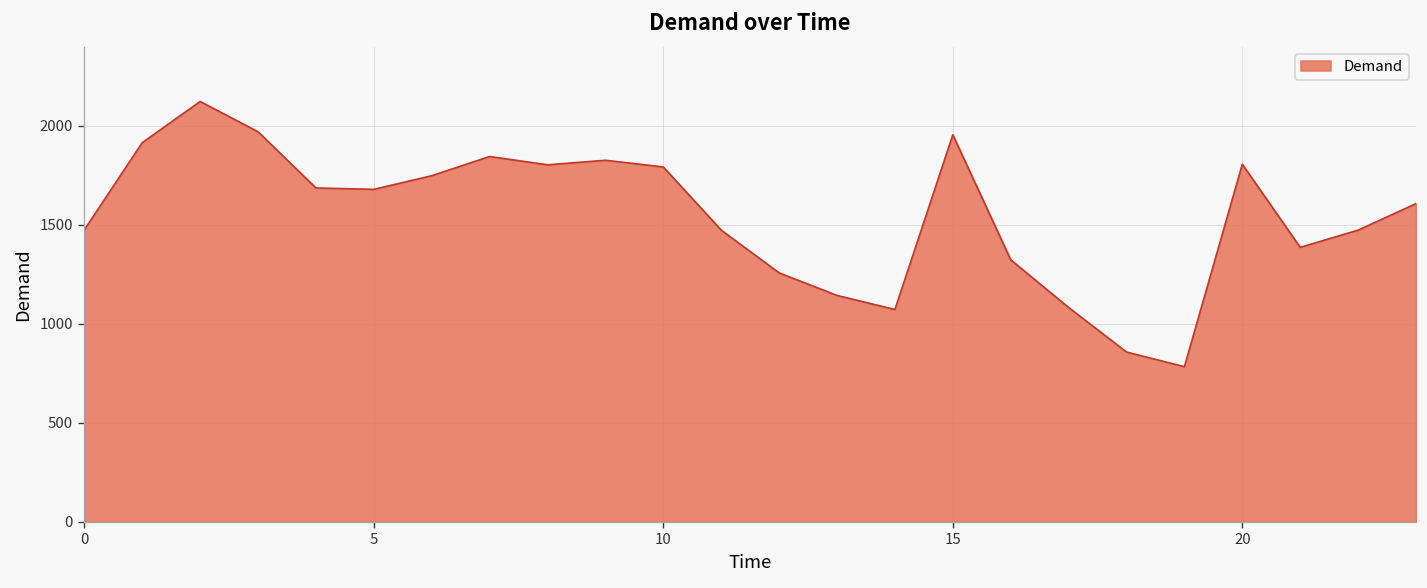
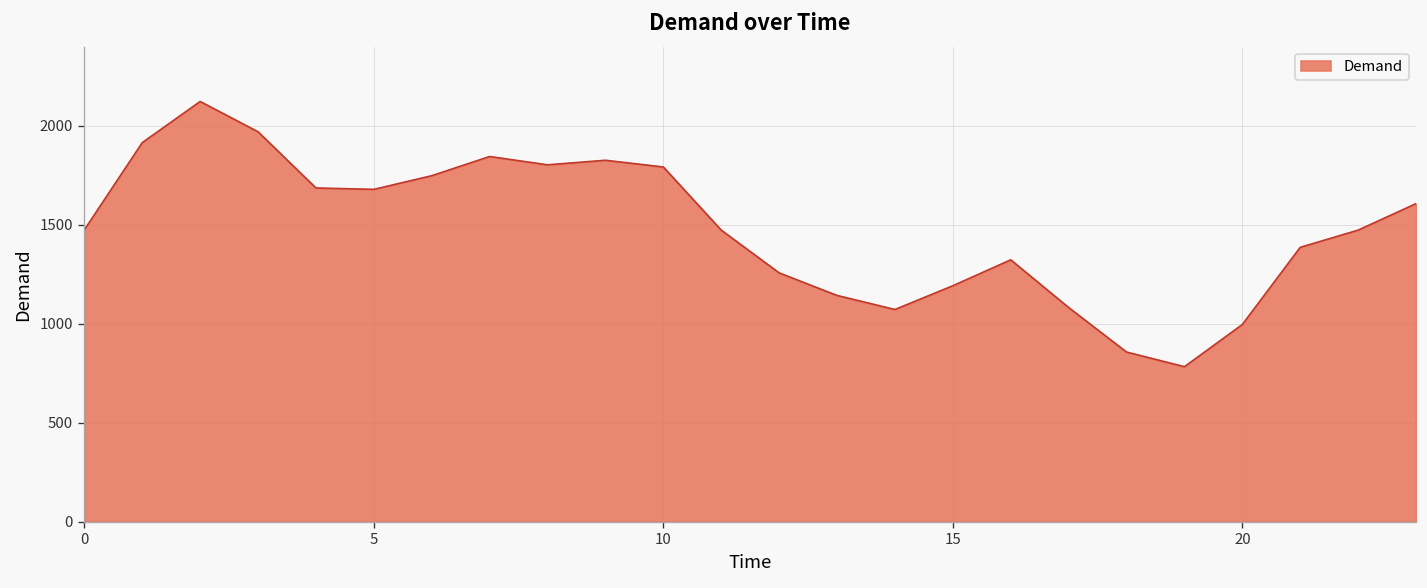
15: 1950 -> 1190
20: 1810 -> 1000
